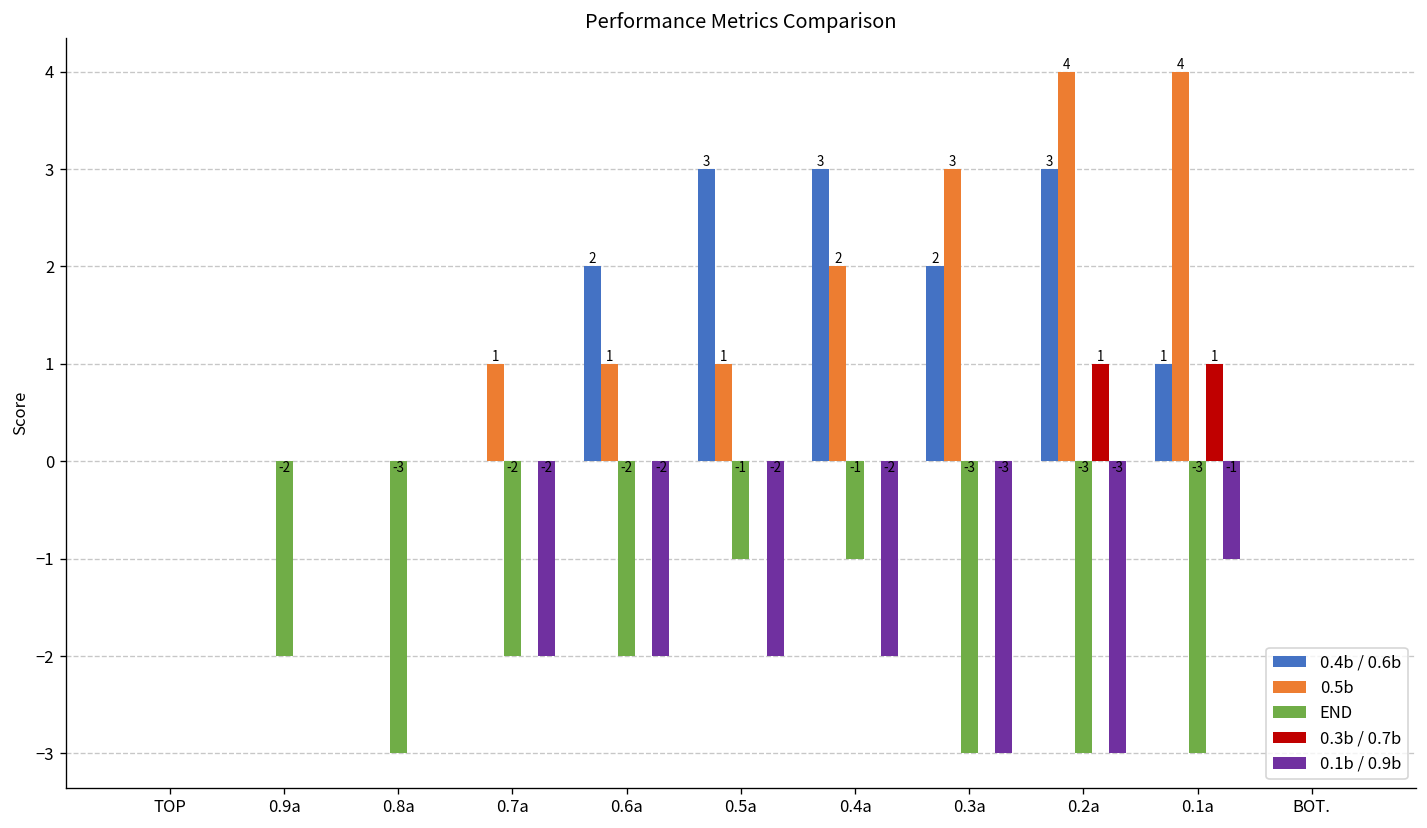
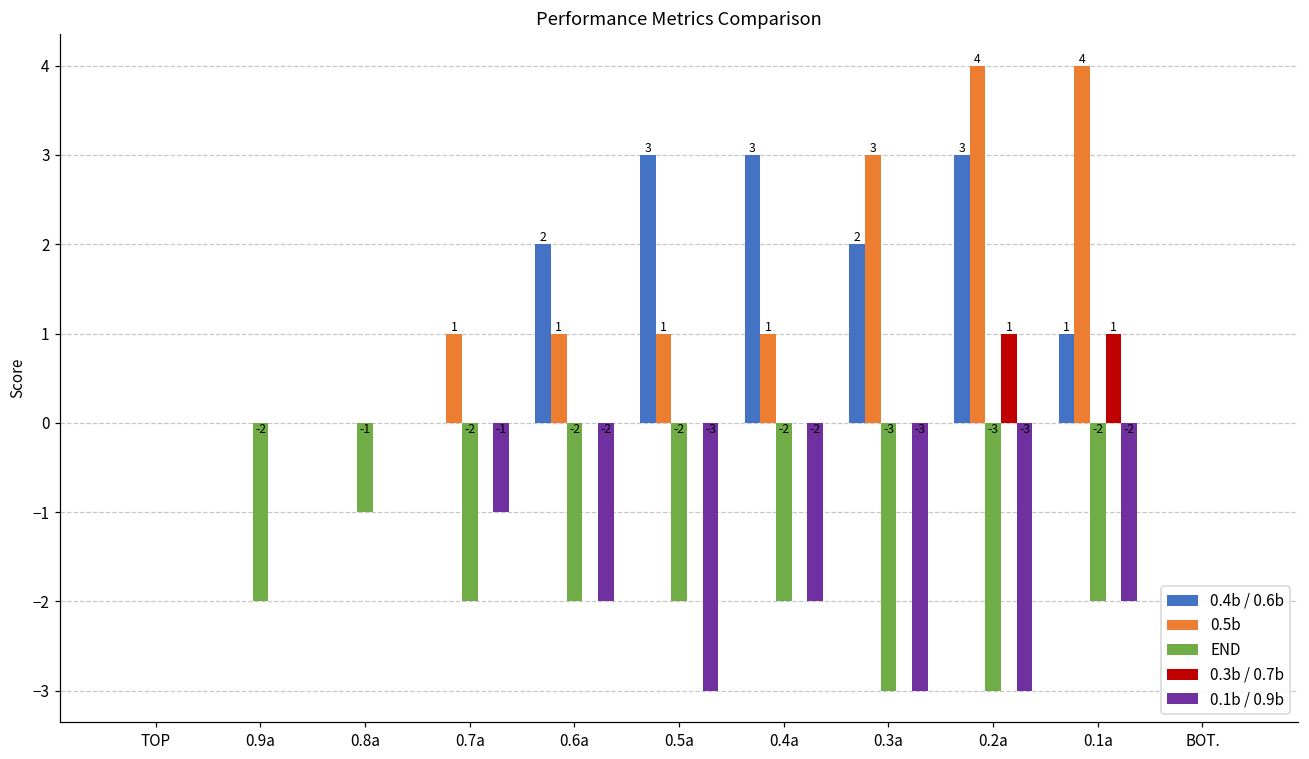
END, 0.8a: -3 -> -1
0.1b / 0.9b, 0.7a: -2 -> -1
END, 0.5a: -1 -> -2
0.1b / 0.9b, 0.5a: -2 -> -3
0.5b, 0.4a: 2 -> 1
END, 0.4a: -1 -> -2
END, 0.1a: -3 -> -2
0.1b / 0.9b, 0.1a: -1 -> -2
